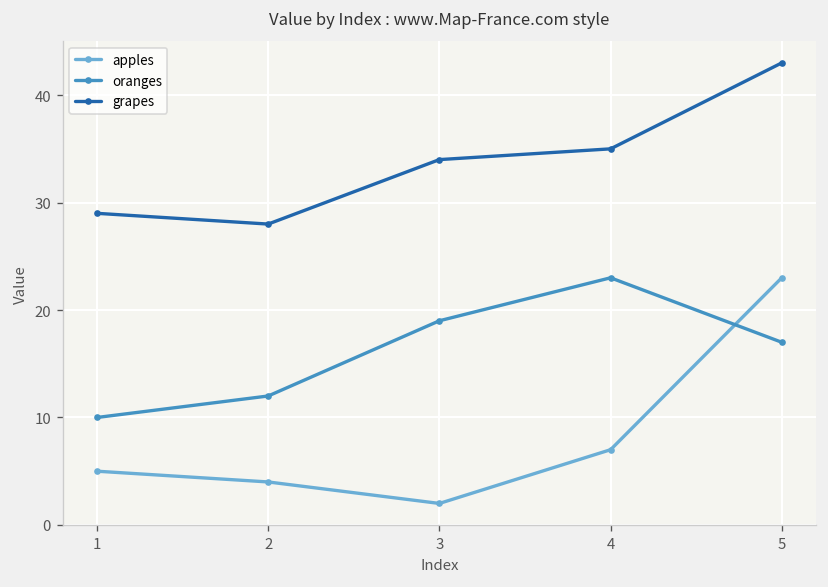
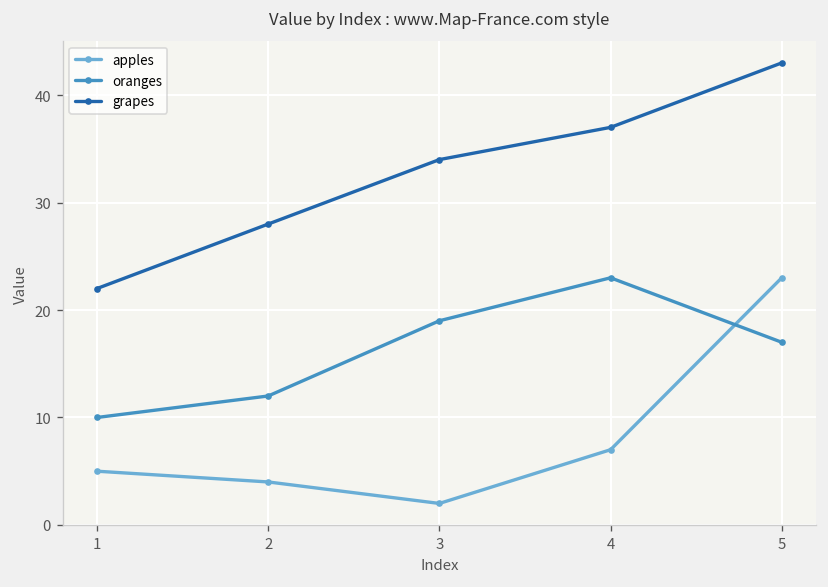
grapes, 1: 29 -> 22
grapes, 4: 35 -> 37
